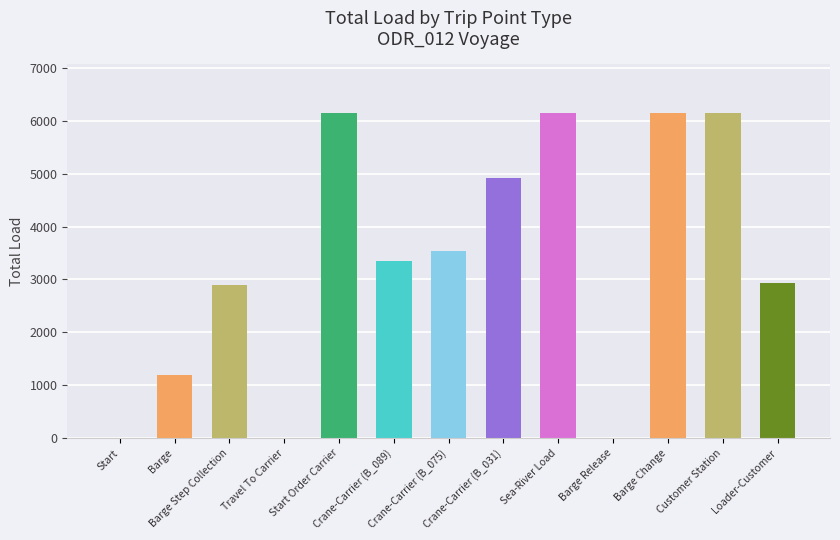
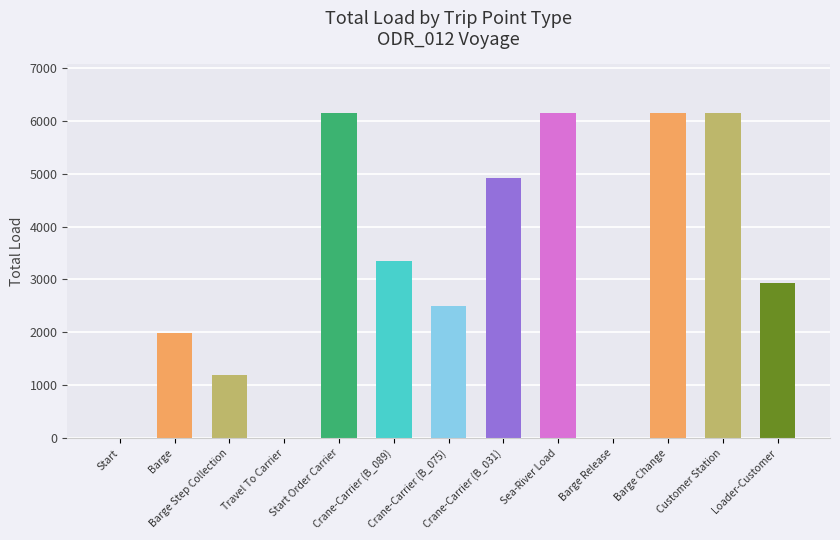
Barge: 1200 -> 2000
Barge Step Collection: 2900 -> 1200
Crane-Carrier (B_075): 3500 -> 2500
